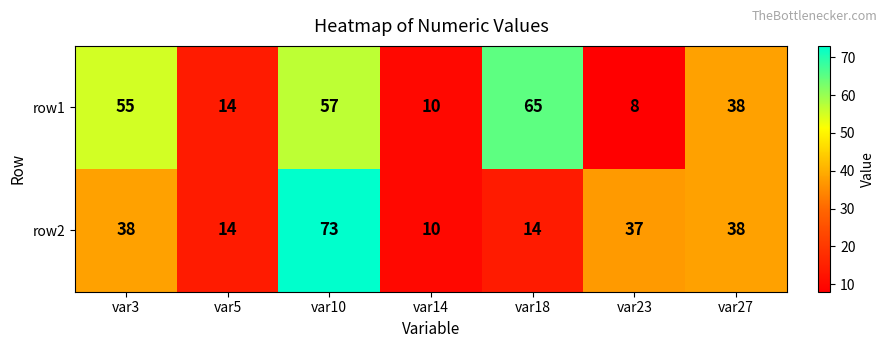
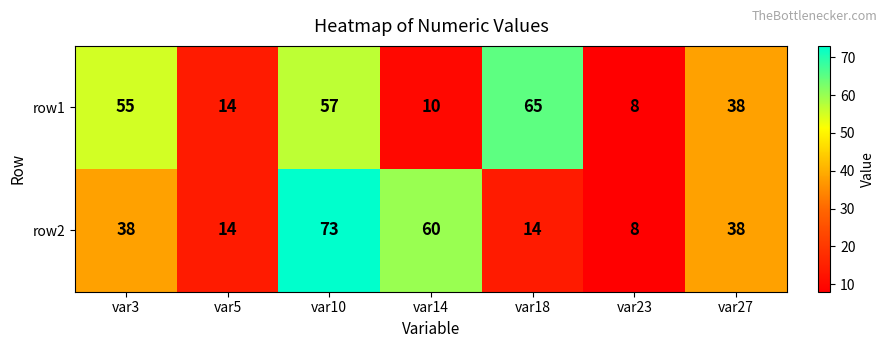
row2, var14: 10 -> 60
row2, var23: 37 -> 8
